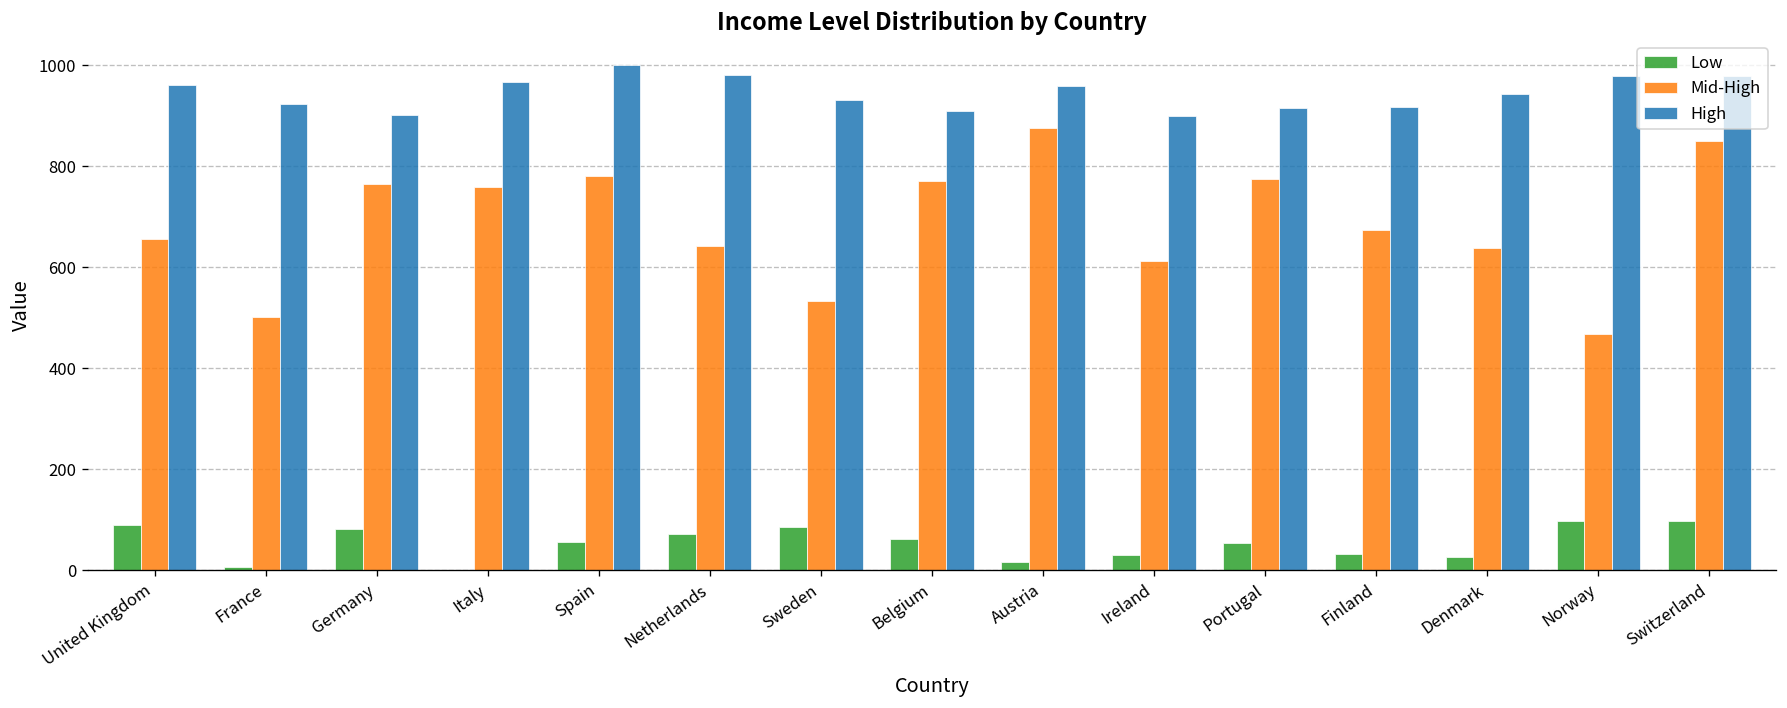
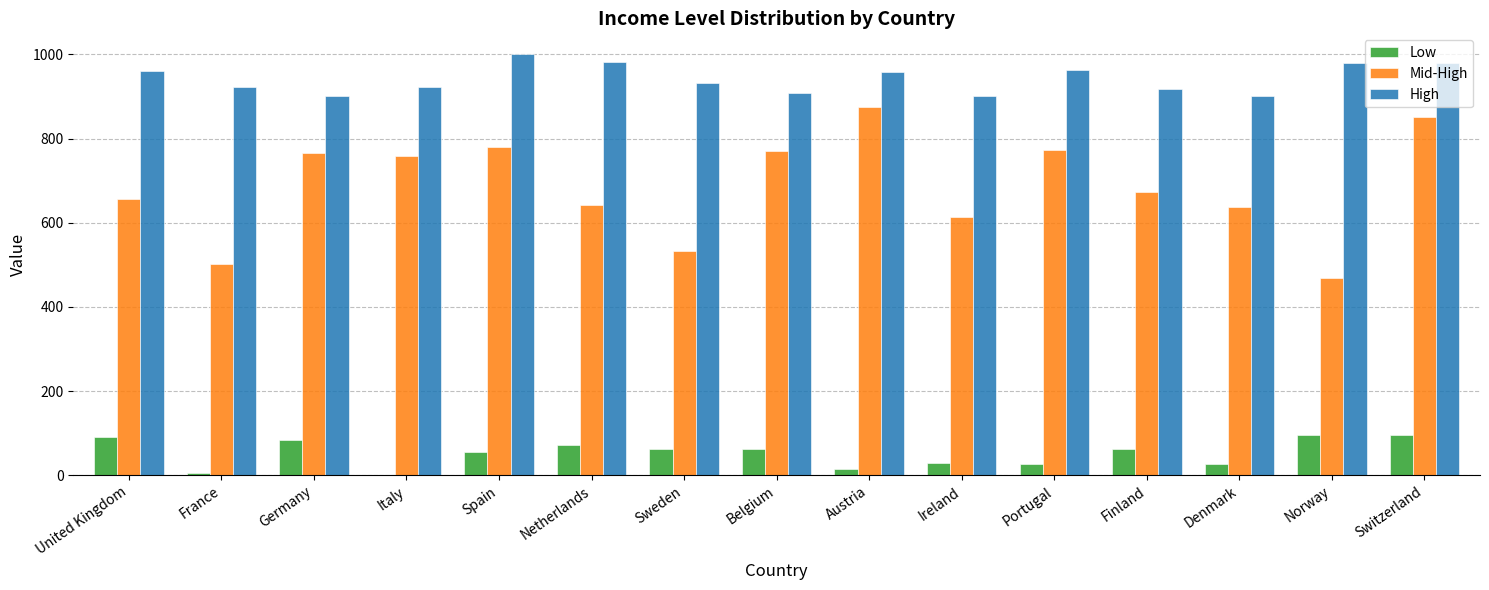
High, Italy: 970 -> 920
Low, Sweden: 90 -> 60
Low, Portugal: 60 -> 30
High, Portugal: 920 -> 960
Low, Finland: 30 -> 60
High, Denmark: 940 -> 900
